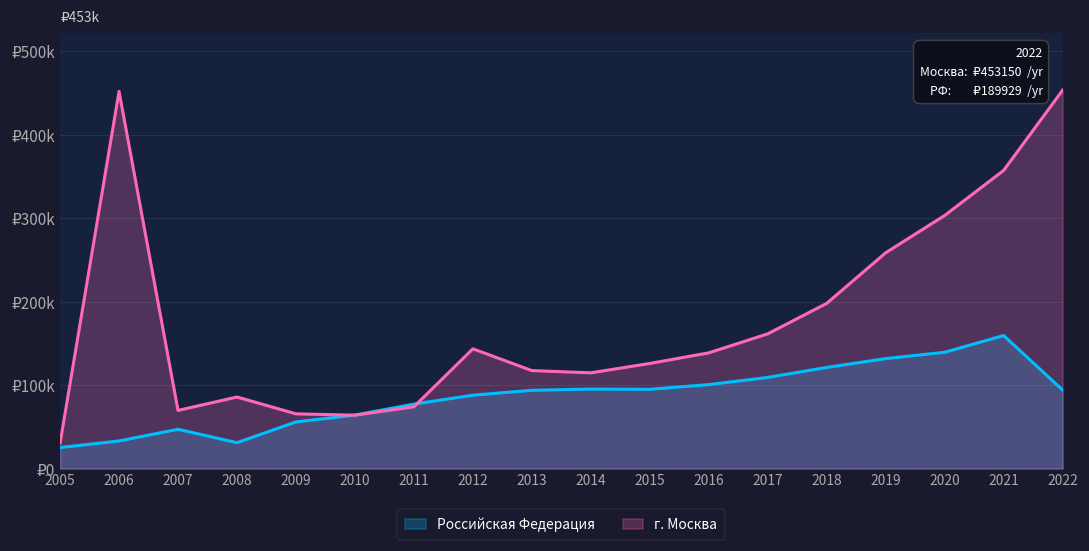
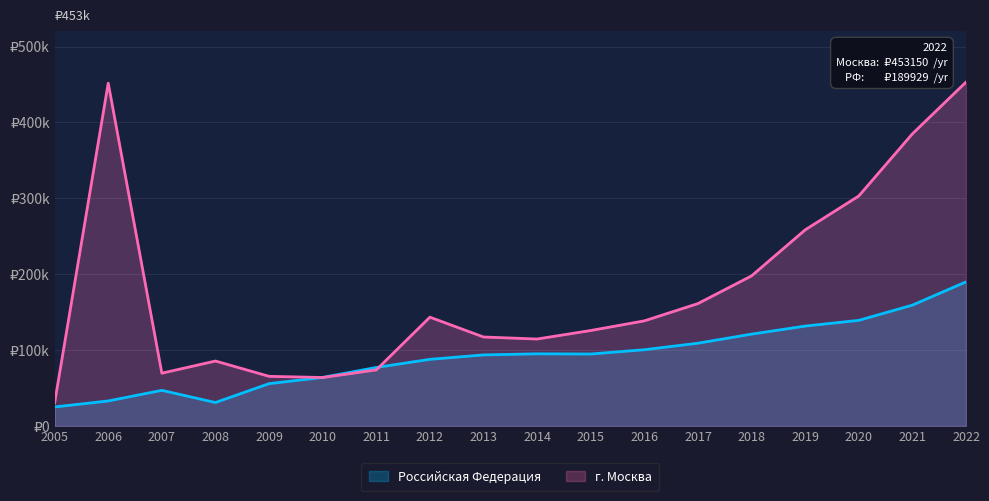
г. Москва, 2021: ₽360000 -> ₽380000
Российская Федерация, 2022: ₽90000 -> ₽190000
